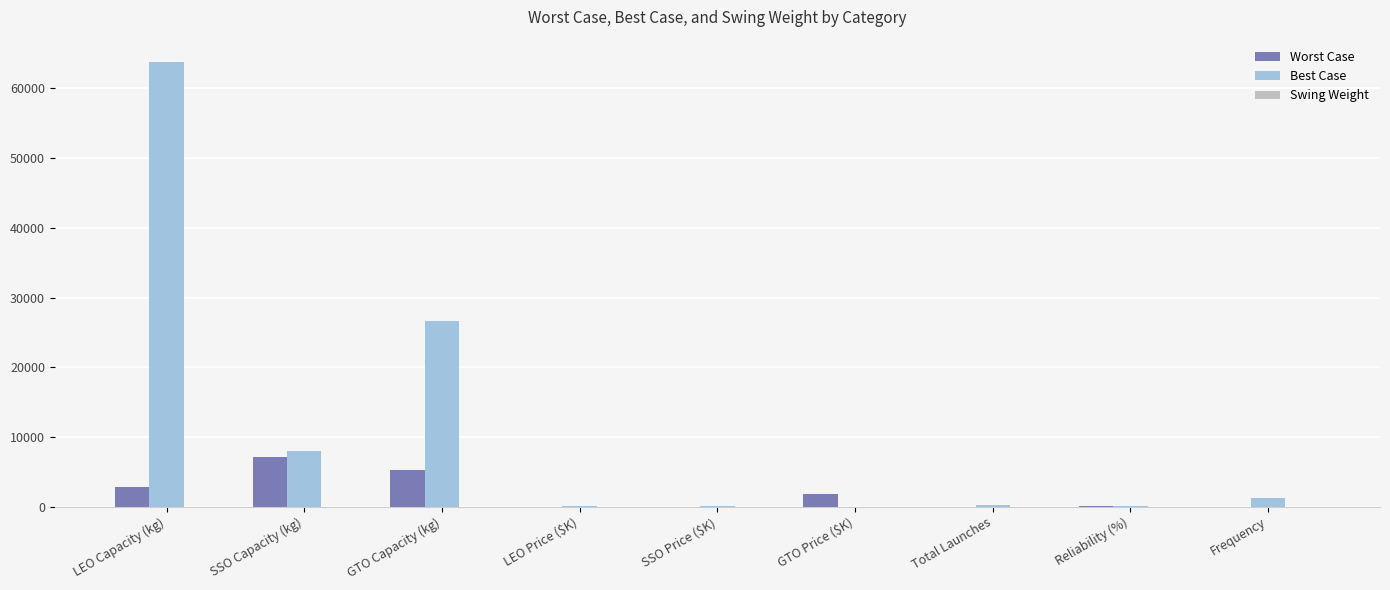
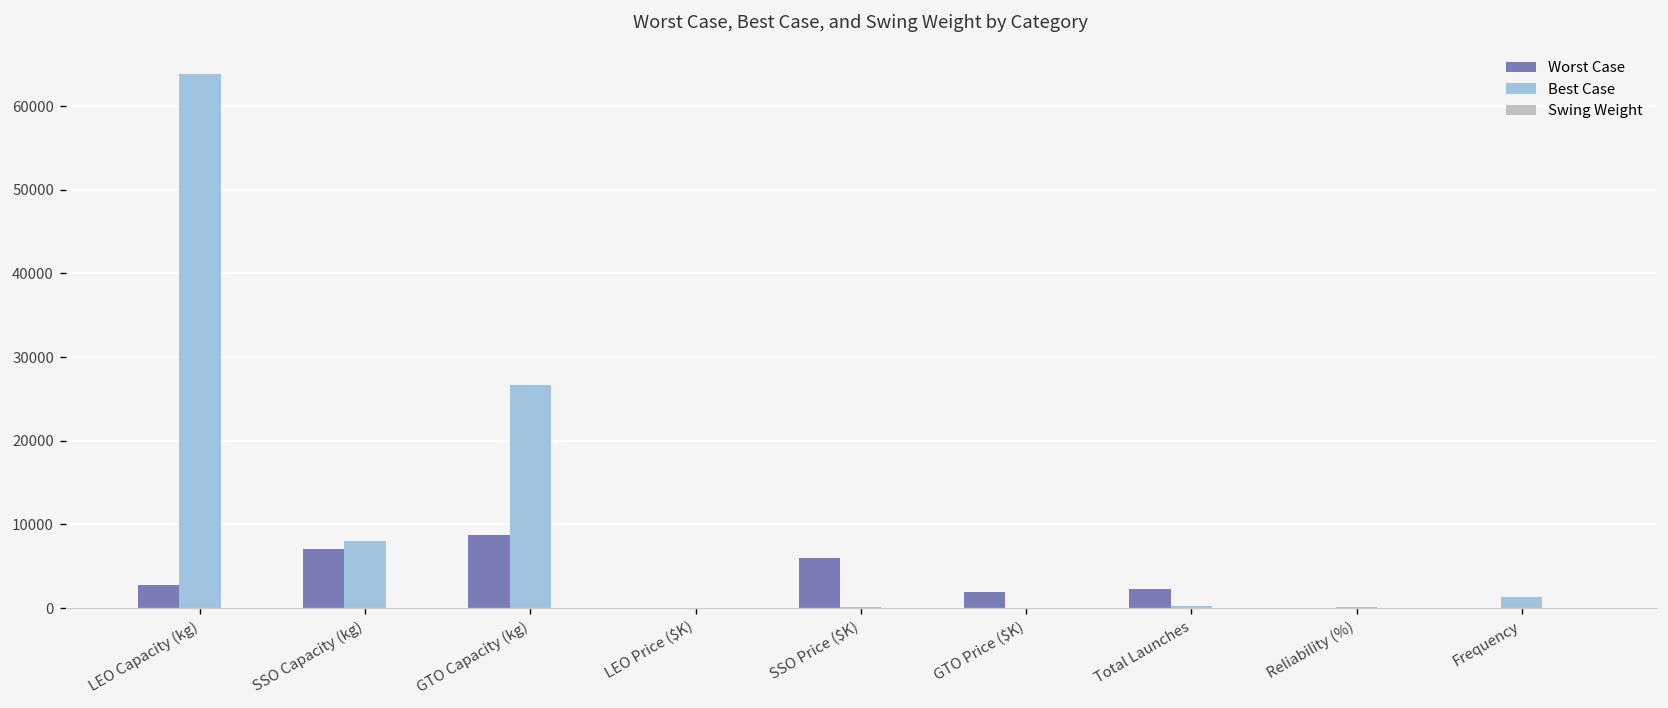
Worst Case, GTO Capacity (kg): 5000 -> 9000
Worst Case, SSO Price ($K): 0 -> 6000
Worst Case, Total Launches: 0 -> 2000
